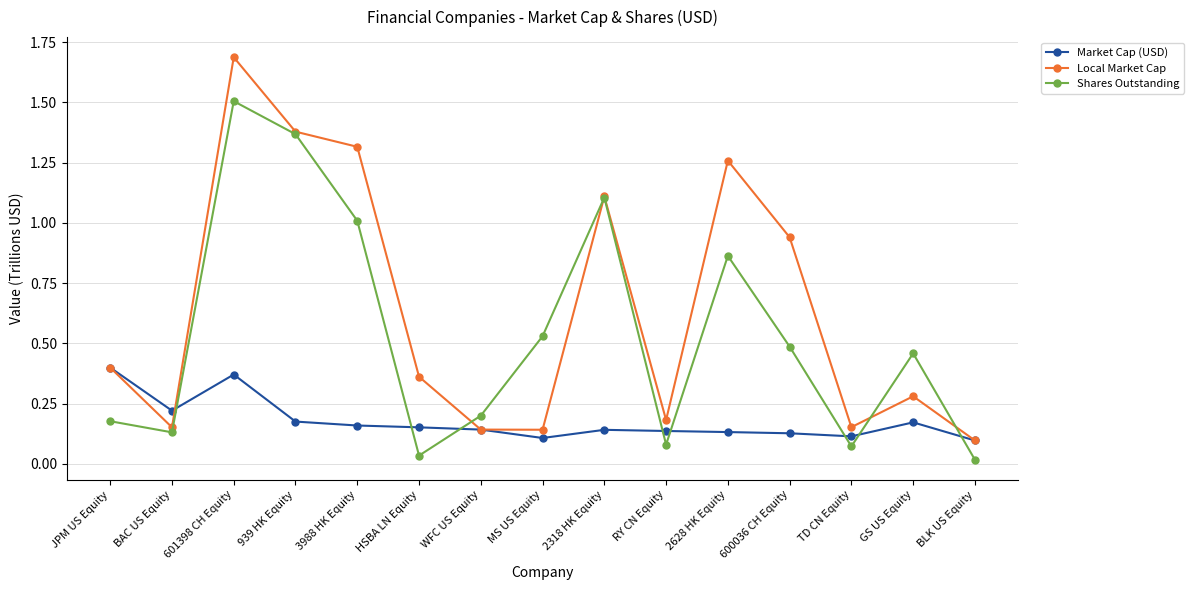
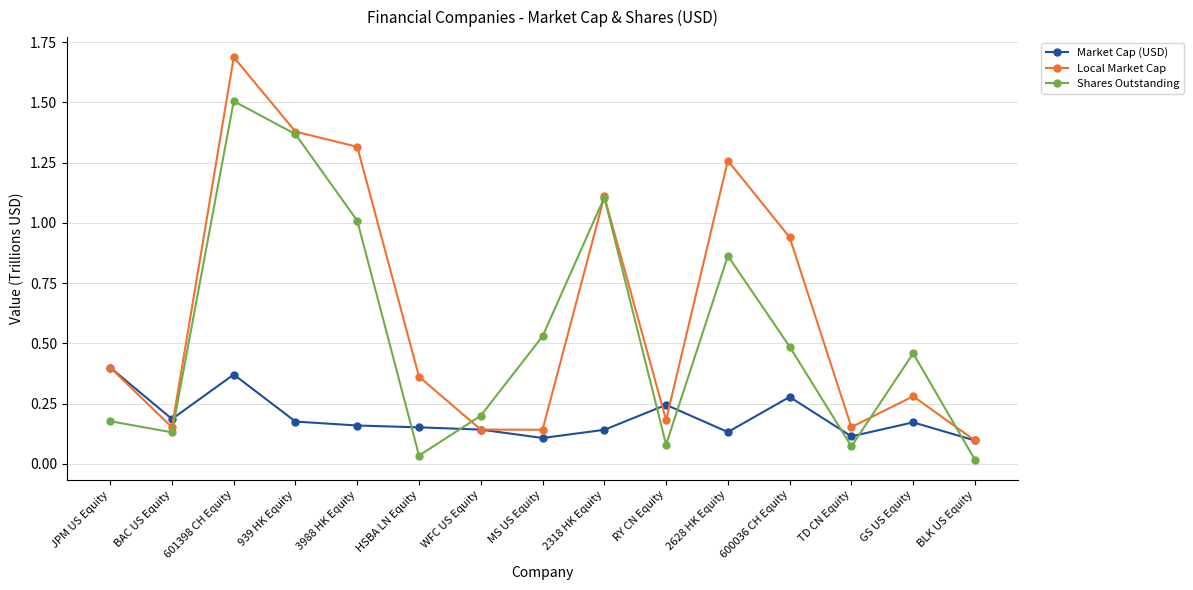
Market Cap (USD), BAC US Equity: 0.22 -> 0.19
Market Cap (USD), RY CN Equity: 0.14 -> 0.25
Market Cap (USD), 600036 CH Equity: 0.13 -> 0.28
